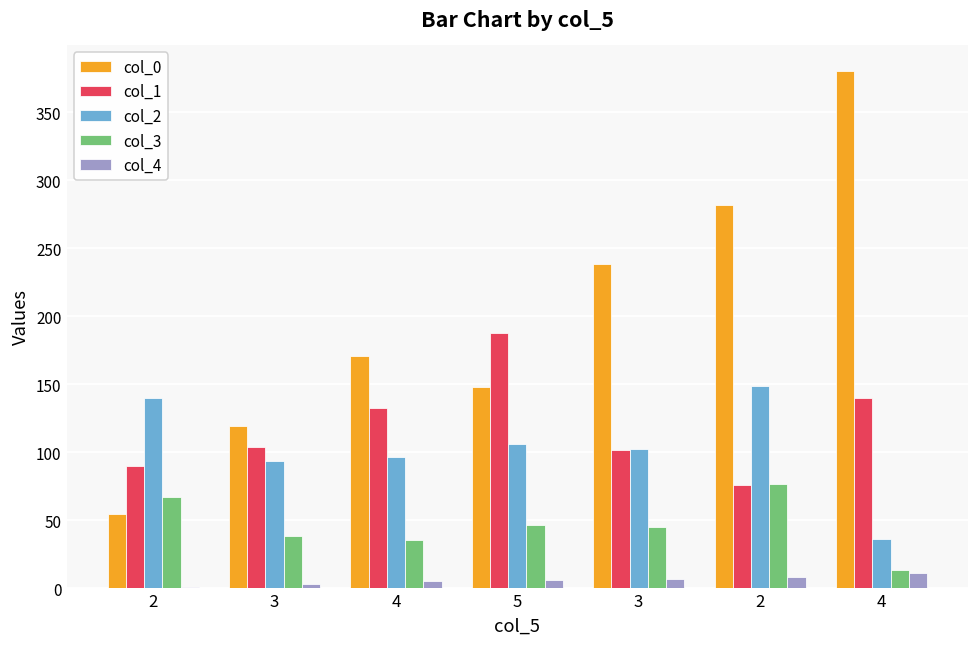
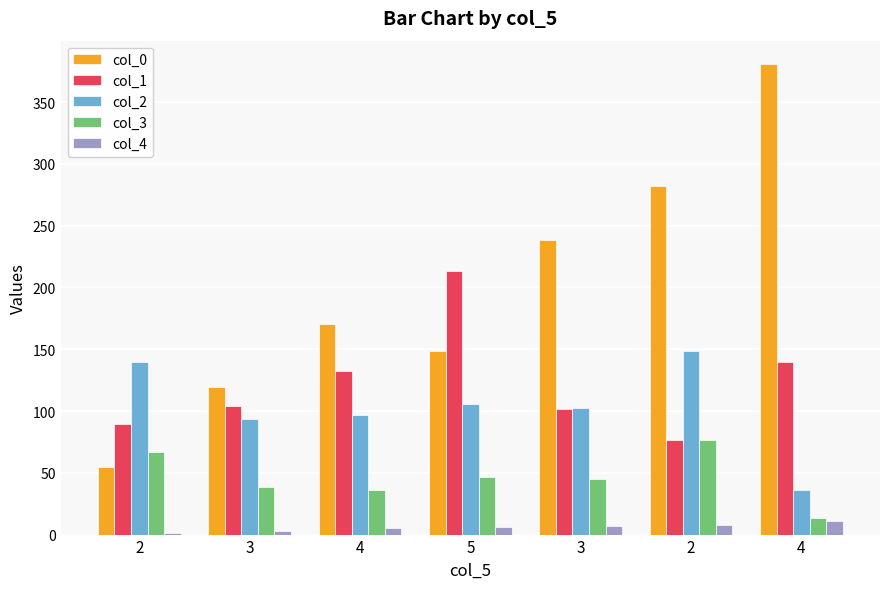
col_1, 5: 187 -> 213
